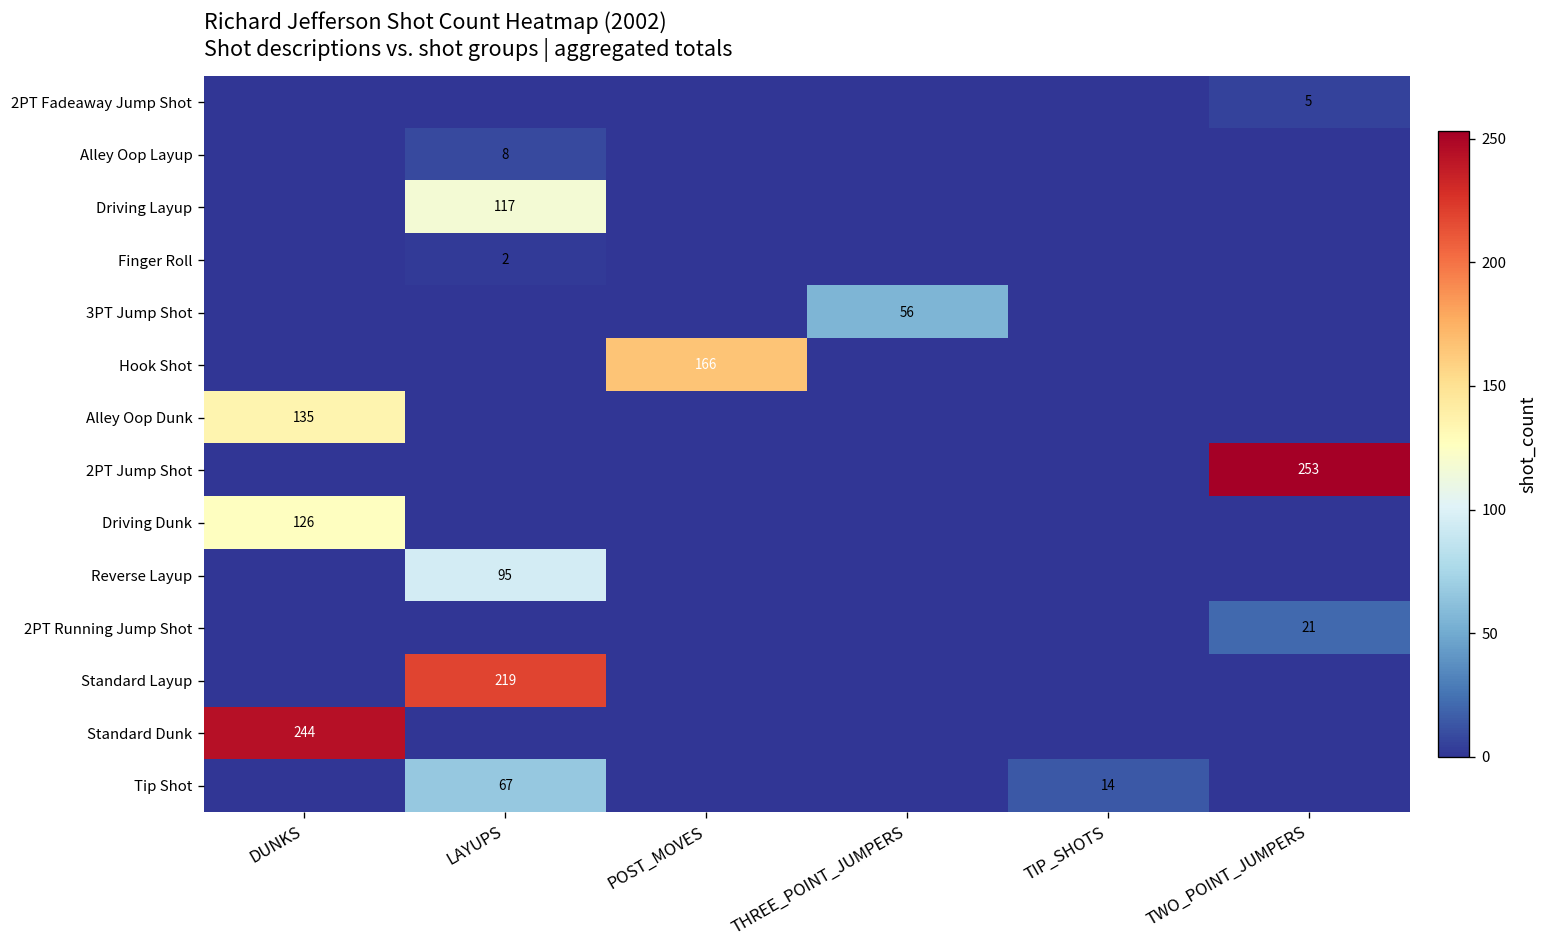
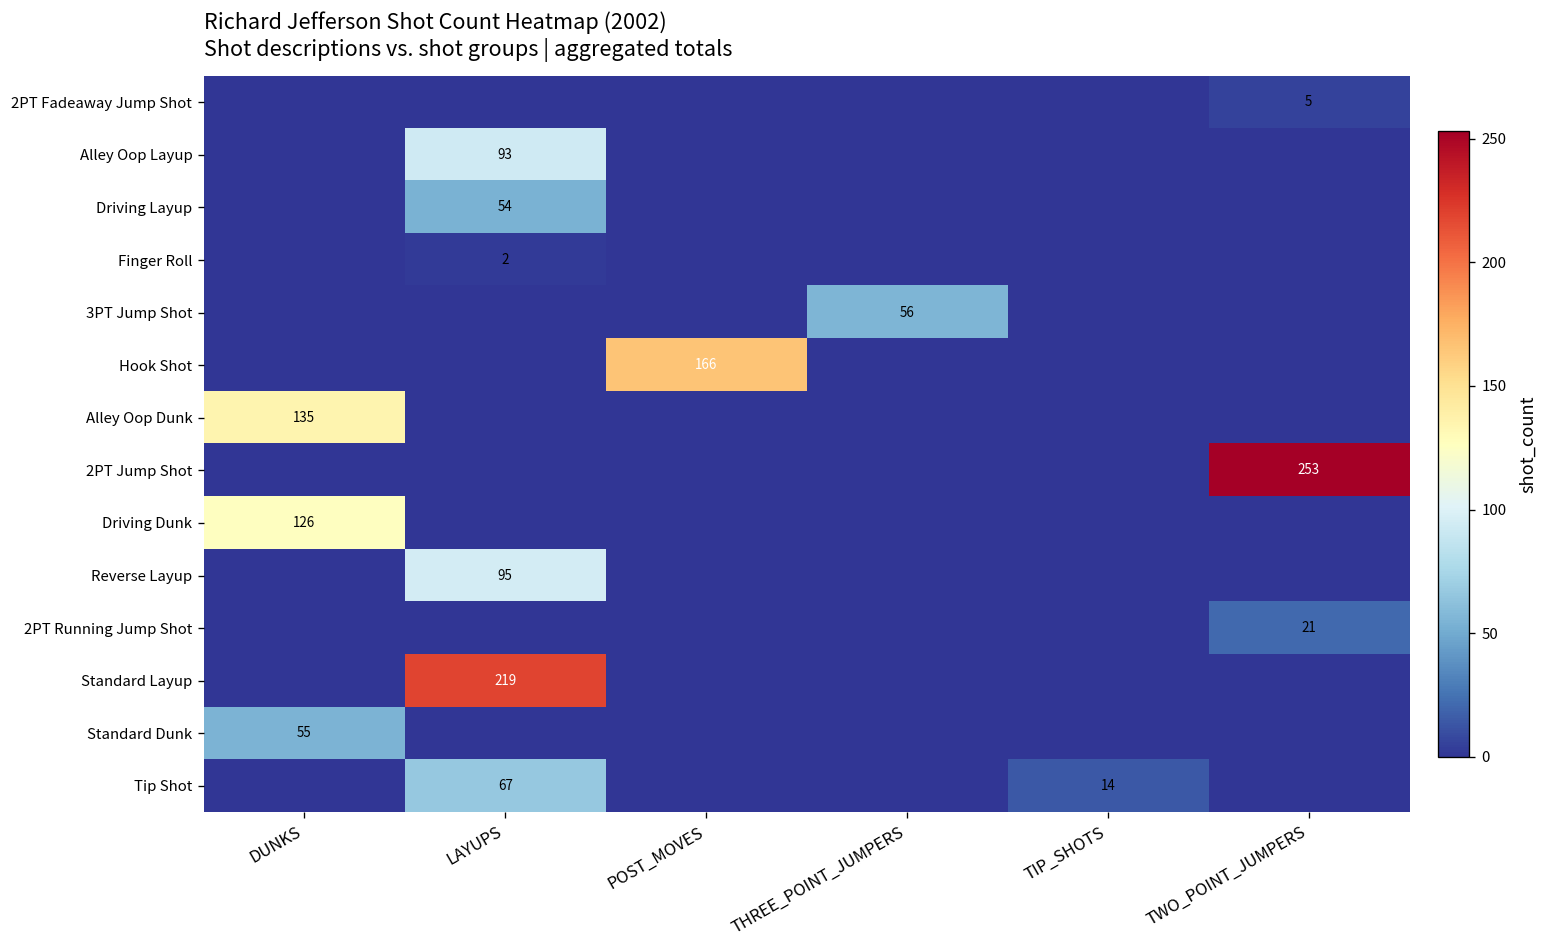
Alley Oop Layup, LAYUPS: 8 -> 93
Driving Layup, LAYUPS: 117 -> 54
Standard Dunk, DUNKS: 244 -> 55
